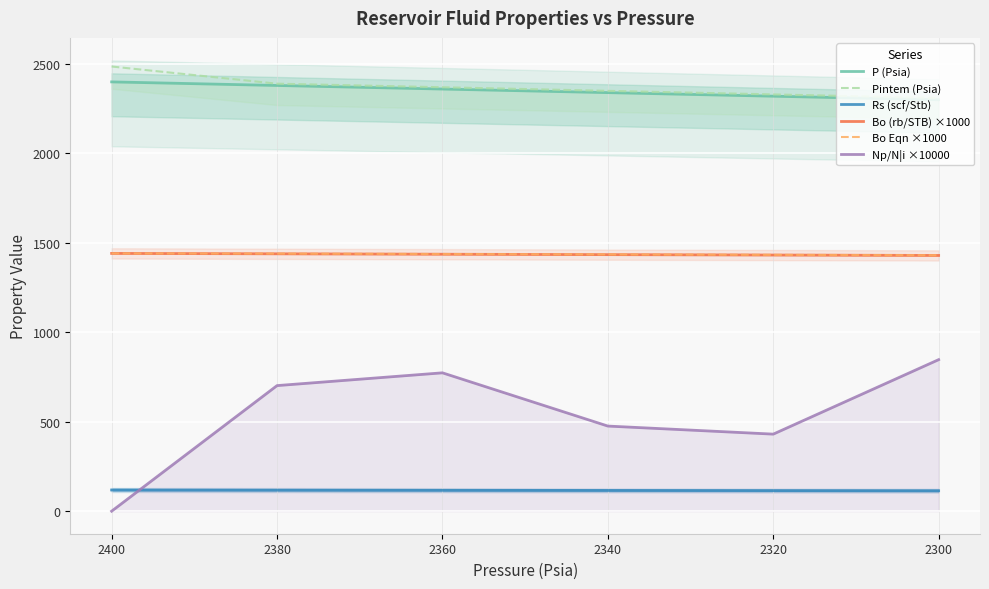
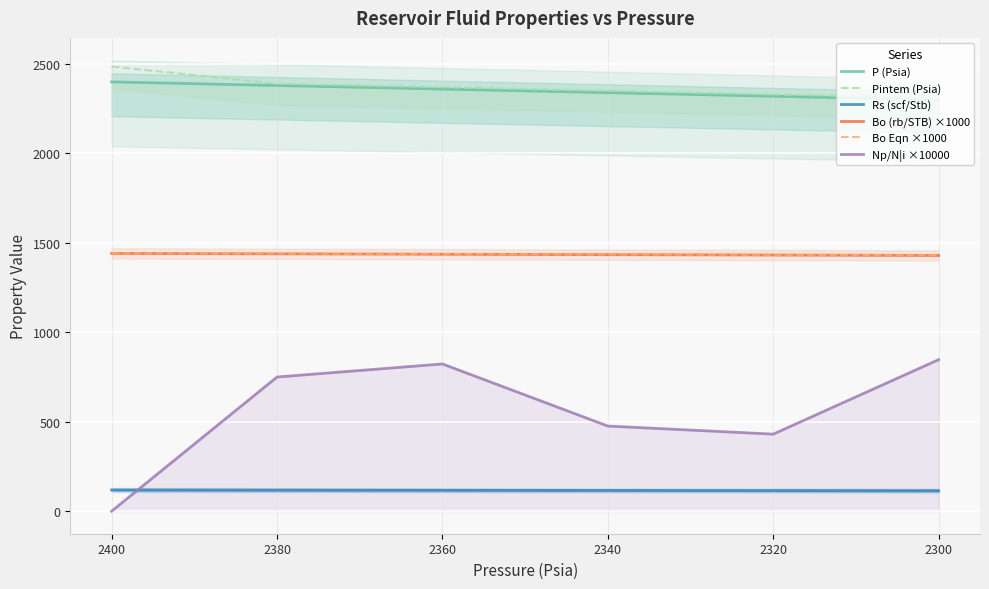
Np/N|i ×10000, 2380: 700 -> 750
Np/N|i ×10000, 2360: 770 -> 820
